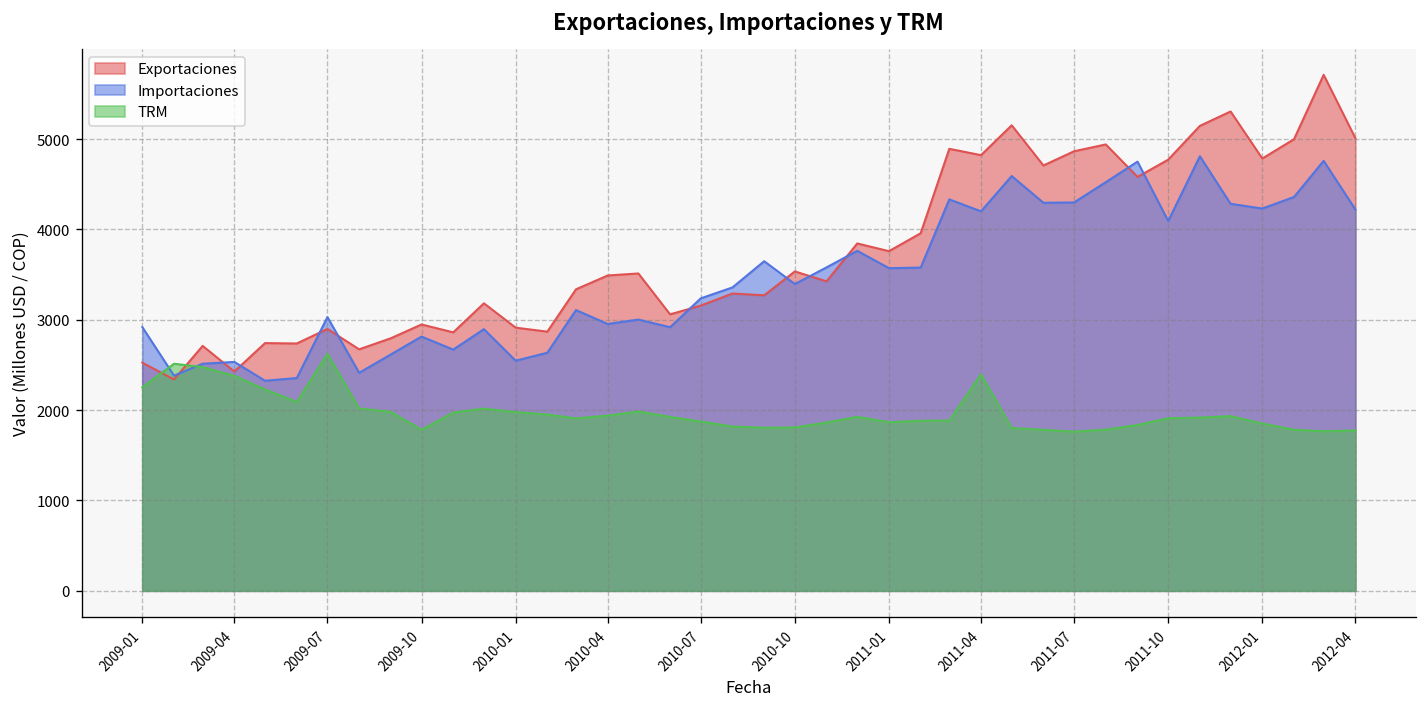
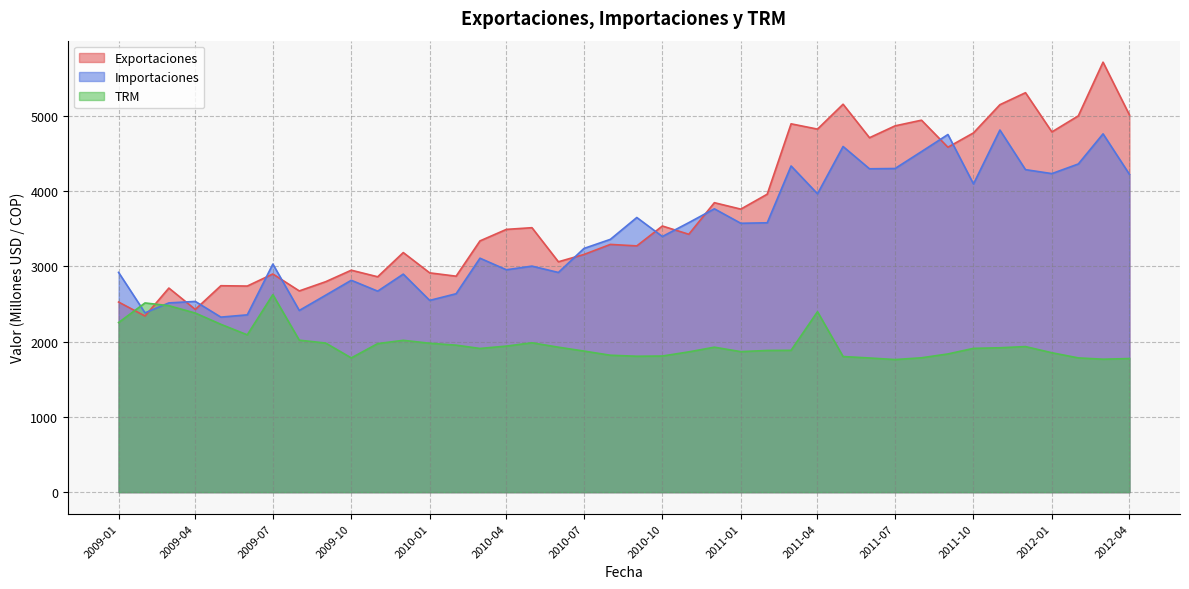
Importaciones, 2011-04: 4200 -> 4000
